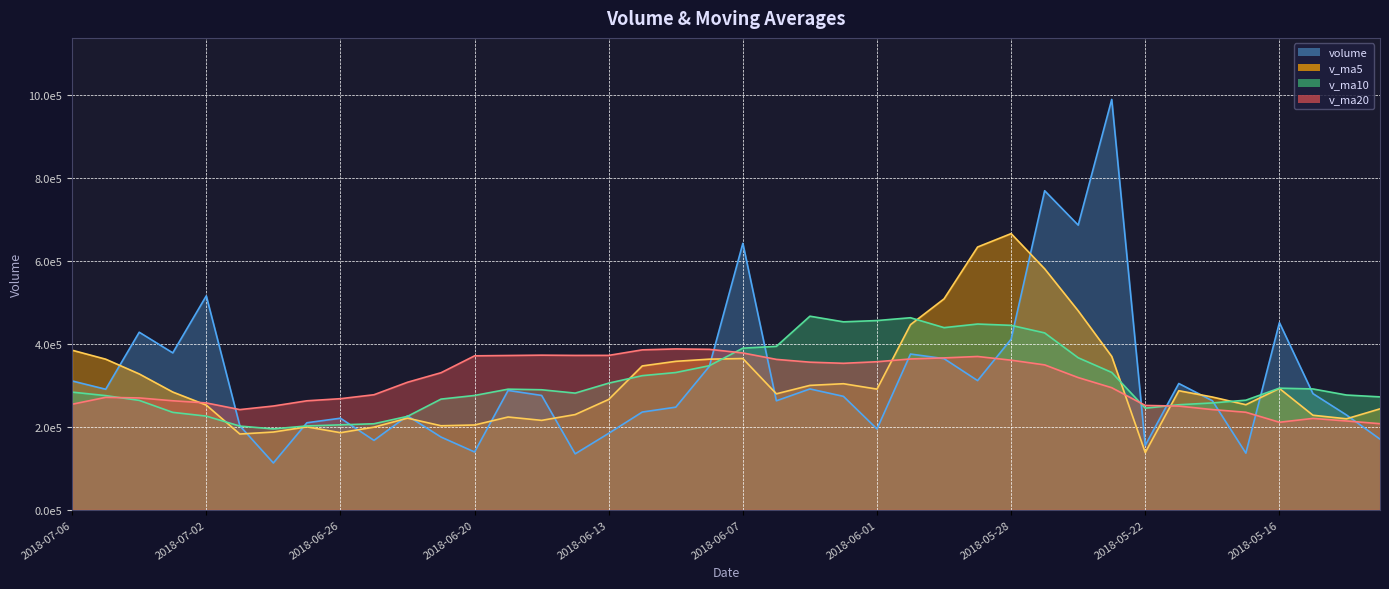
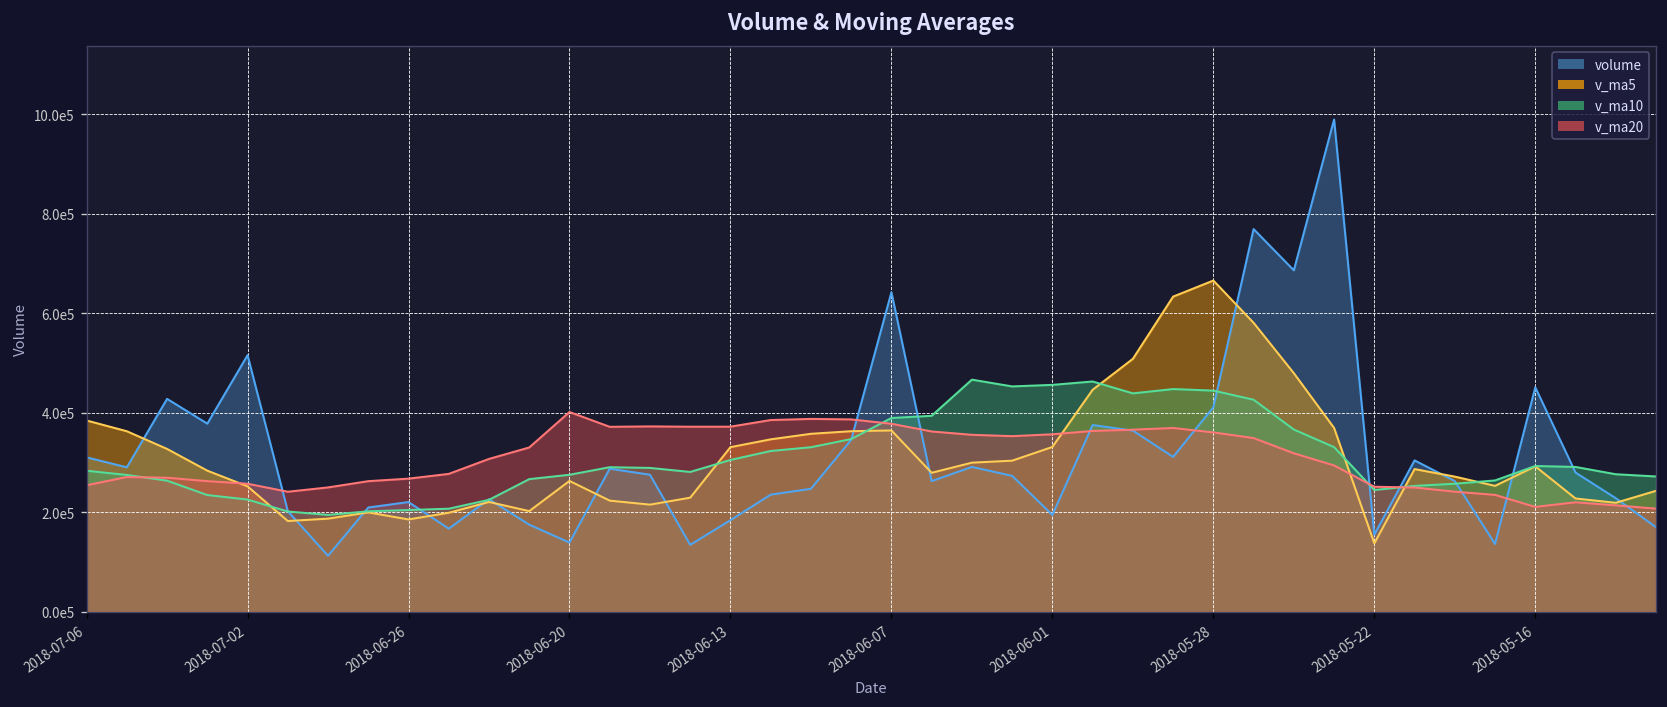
v_ma5, 2018-06-20: 200000 -> 260000
v_ma20, 2018-06-20: 370000 -> 400000
v_ma5, 2018-06-13: 270000 -> 330000
v_ma5, 2018-06-01: 290000 -> 330000
